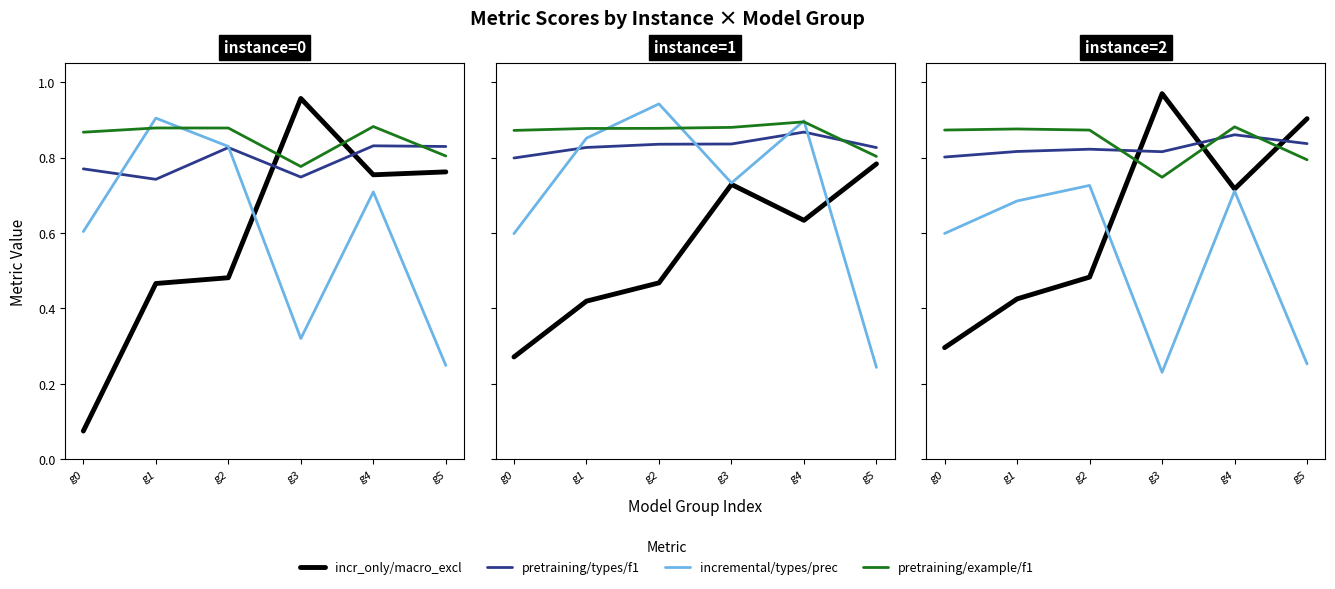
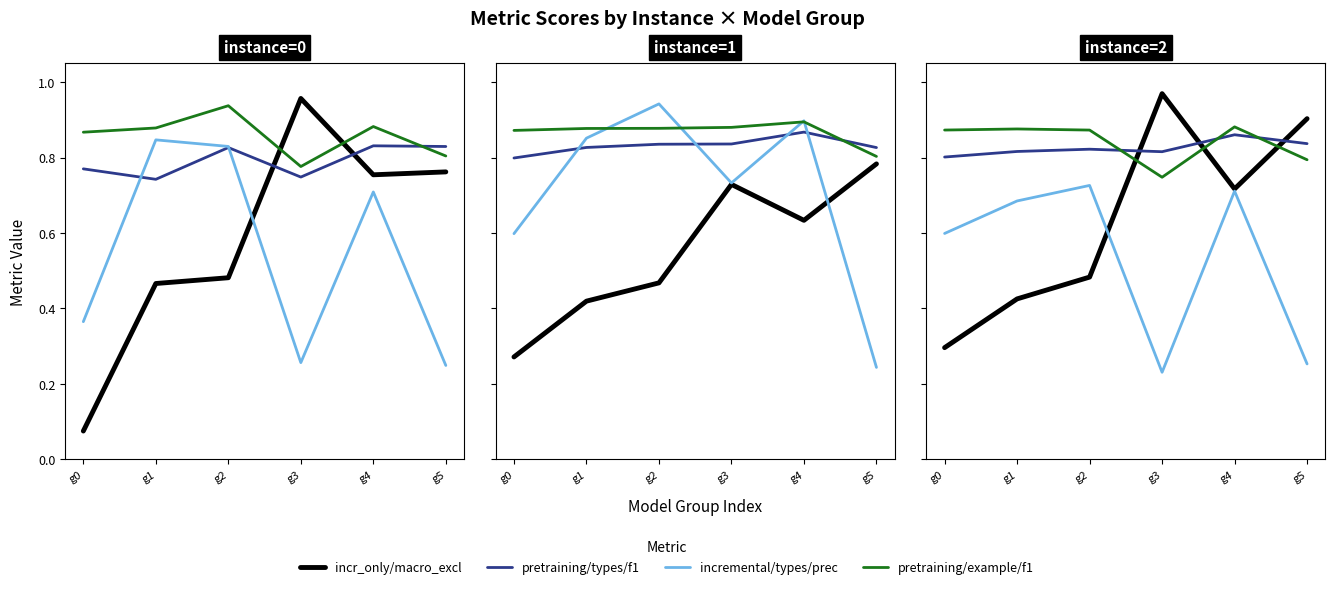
instance=0, incremental/types/prec, g0: 0.60 -> 0.36
instance=0, incremental/types/prec, g1: 0.90 -> 0.85
instance=0, pretraining/example/f1, g2: 0.88 -> 0.94
instance=0, incremental/types/prec, g3: 0.32 -> 0.26
